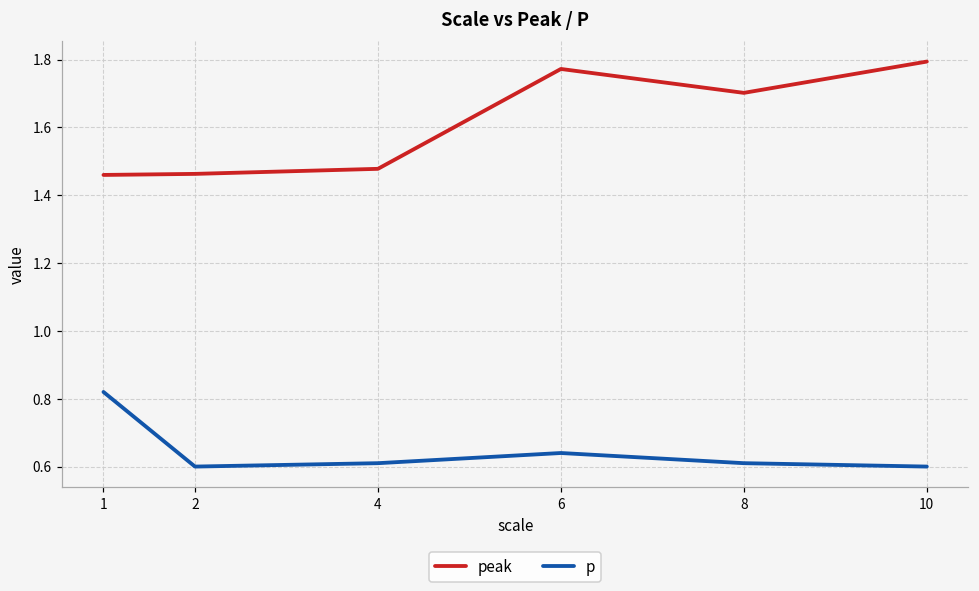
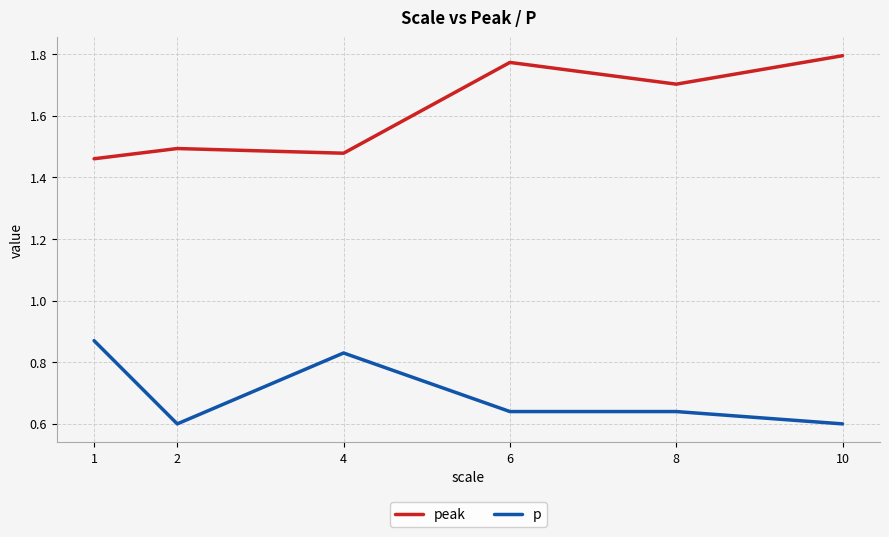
p, 1: 0.82 -> 0.87
peak, 2: 1.46 -> 1.49
p, 4: 0.61 -> 0.83
p, 8: 0.61 -> 0.64
